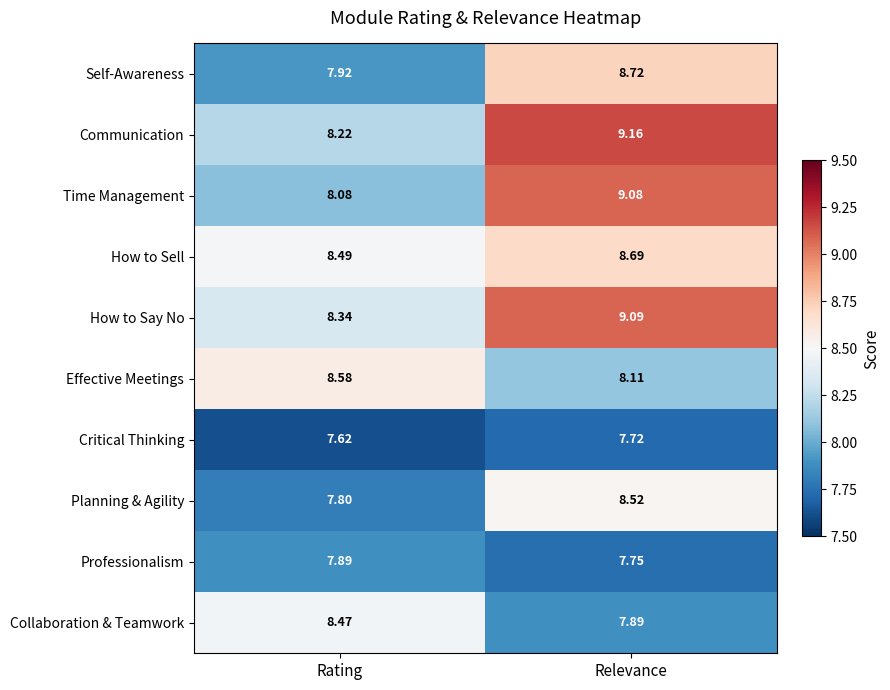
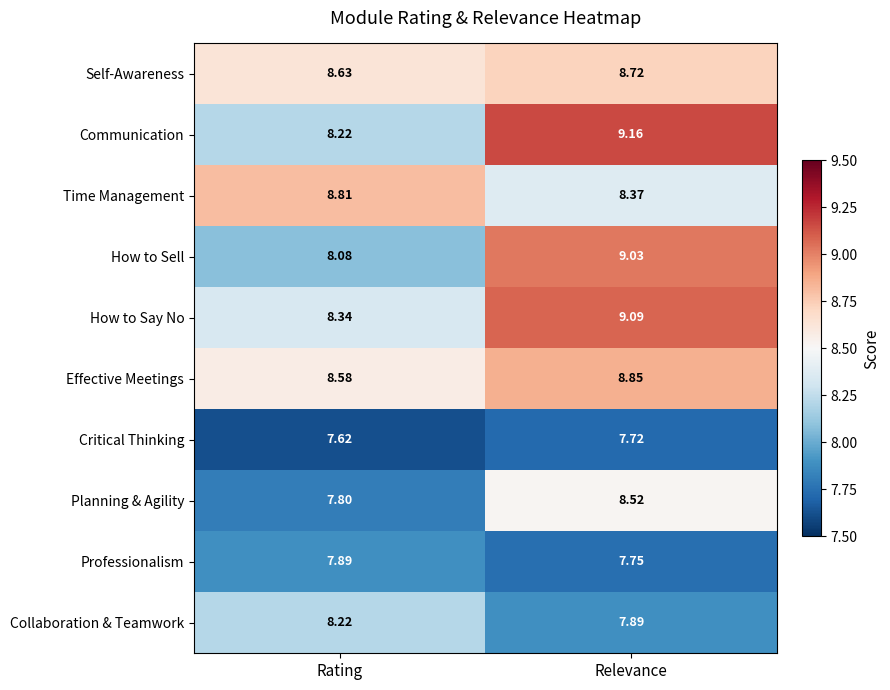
Self-Awareness, Rating: 7.92 -> 8.63
Time Management, Rating: 8.08 -> 8.81
Time Management, Relevance: 9.08 -> 8.37
How to Sell, Rating: 8.49 -> 8.08
How to Sell, Relevance: 8.69 -> 9.03
Effective Meetings, Relevance: 8.11 -> 8.85
Collaboration & Teamwork, Rating: 8.47 -> 8.22
